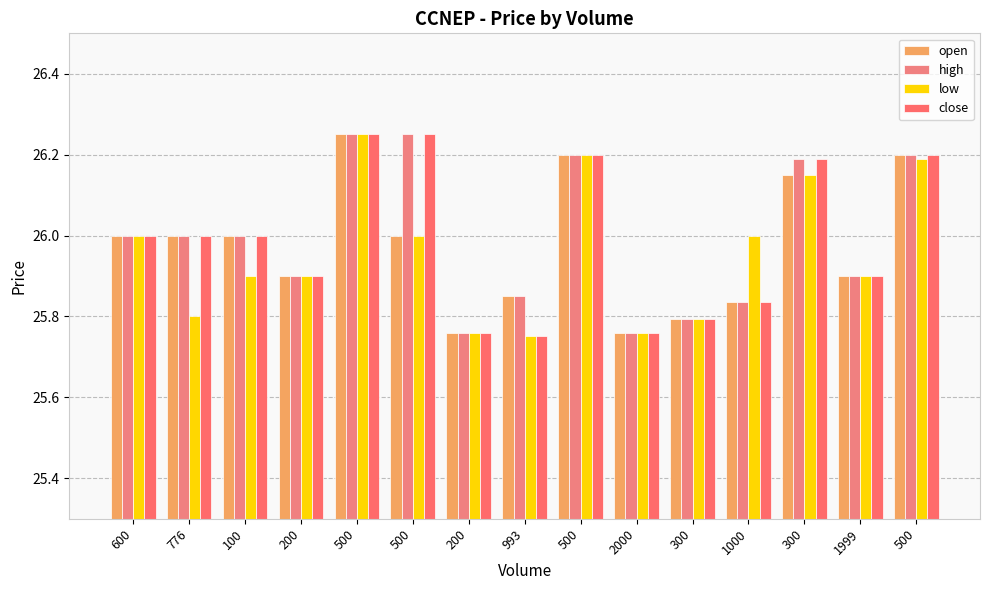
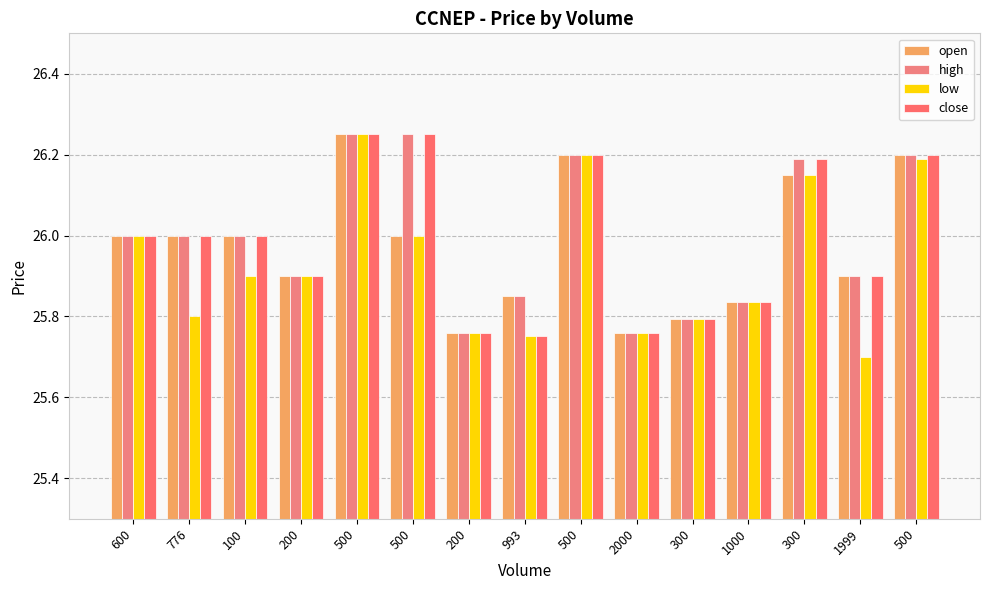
low, 1000: 26.00 -> 25.83
low, 1999: 25.9 -> 25.7
